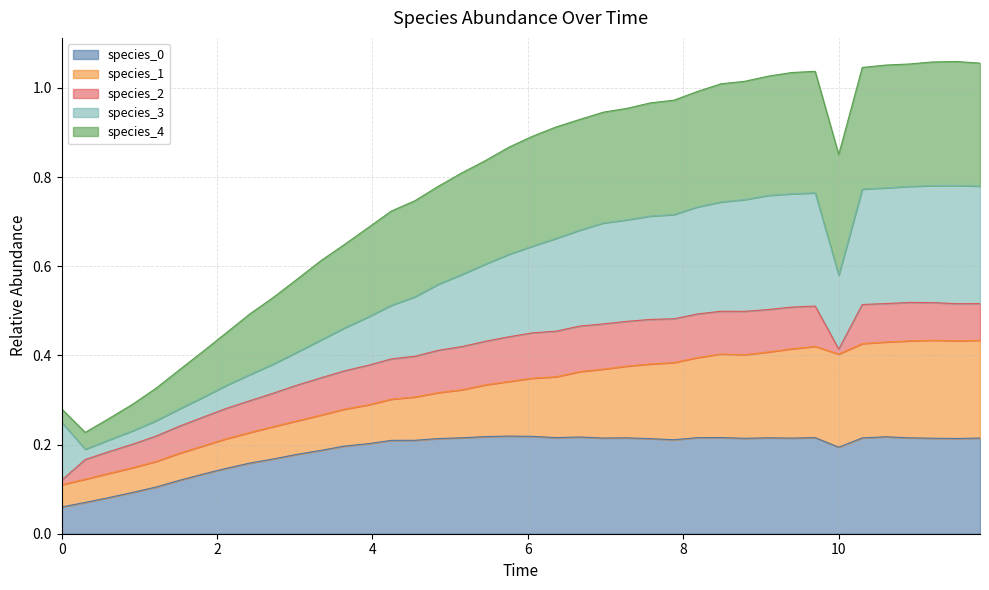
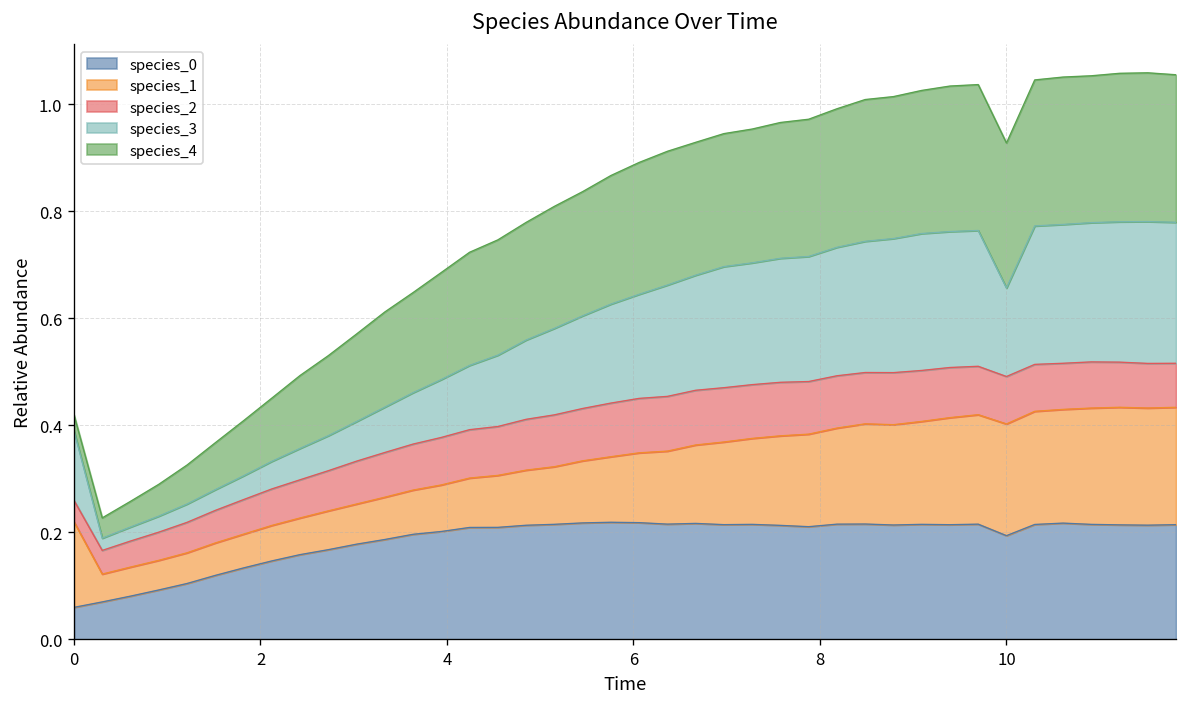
species_1, 0: 0.05 -> 0.16
species_2, 0: 0.01 -> 0.04
species_2, 10: 0.01 -> 0.09
